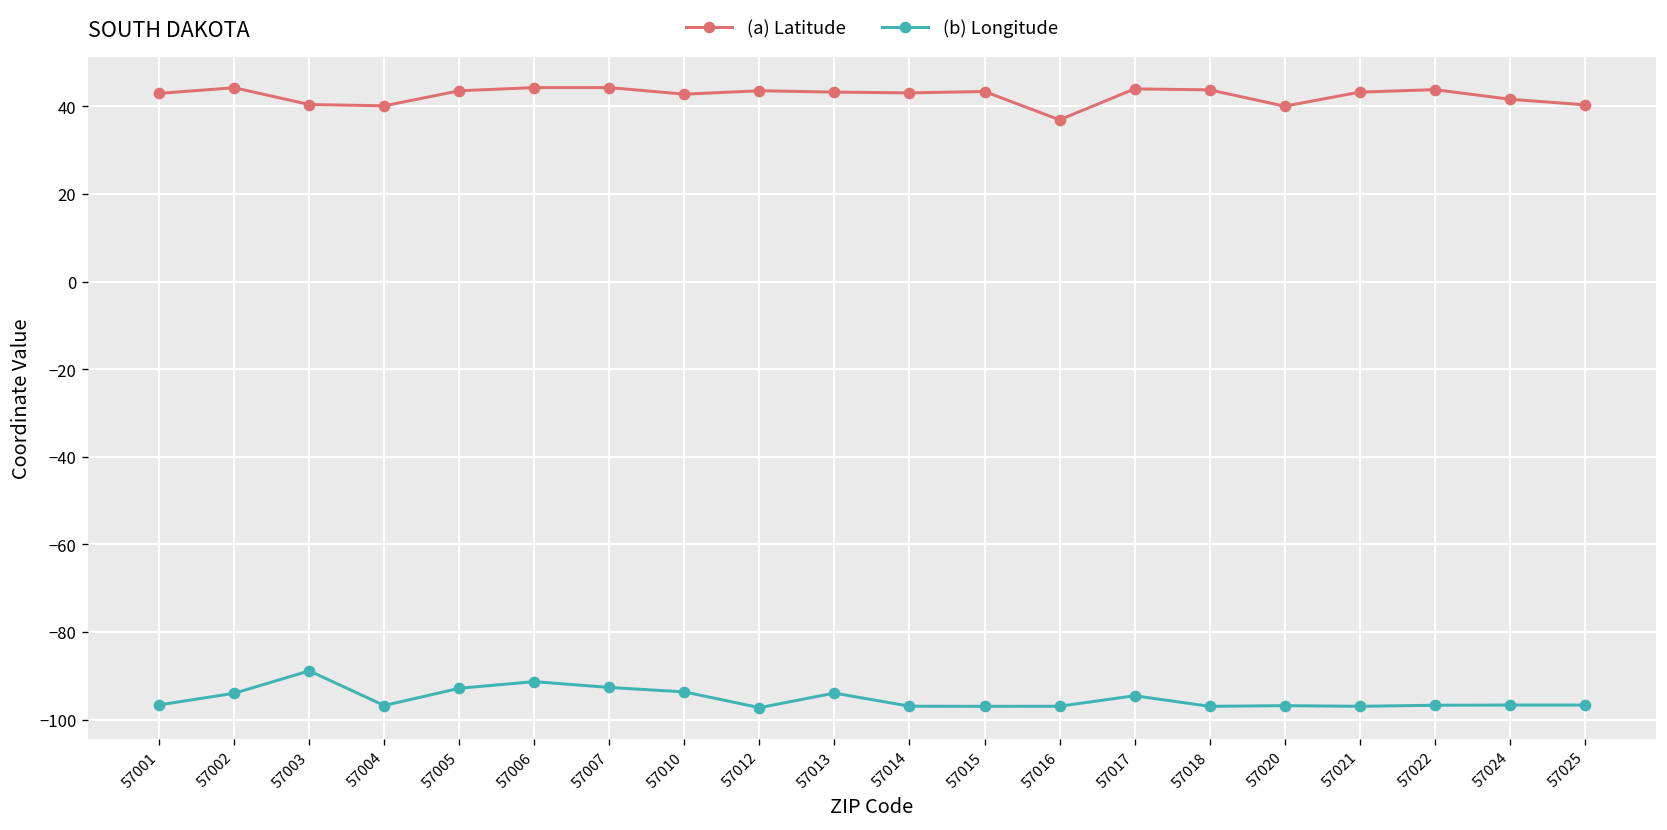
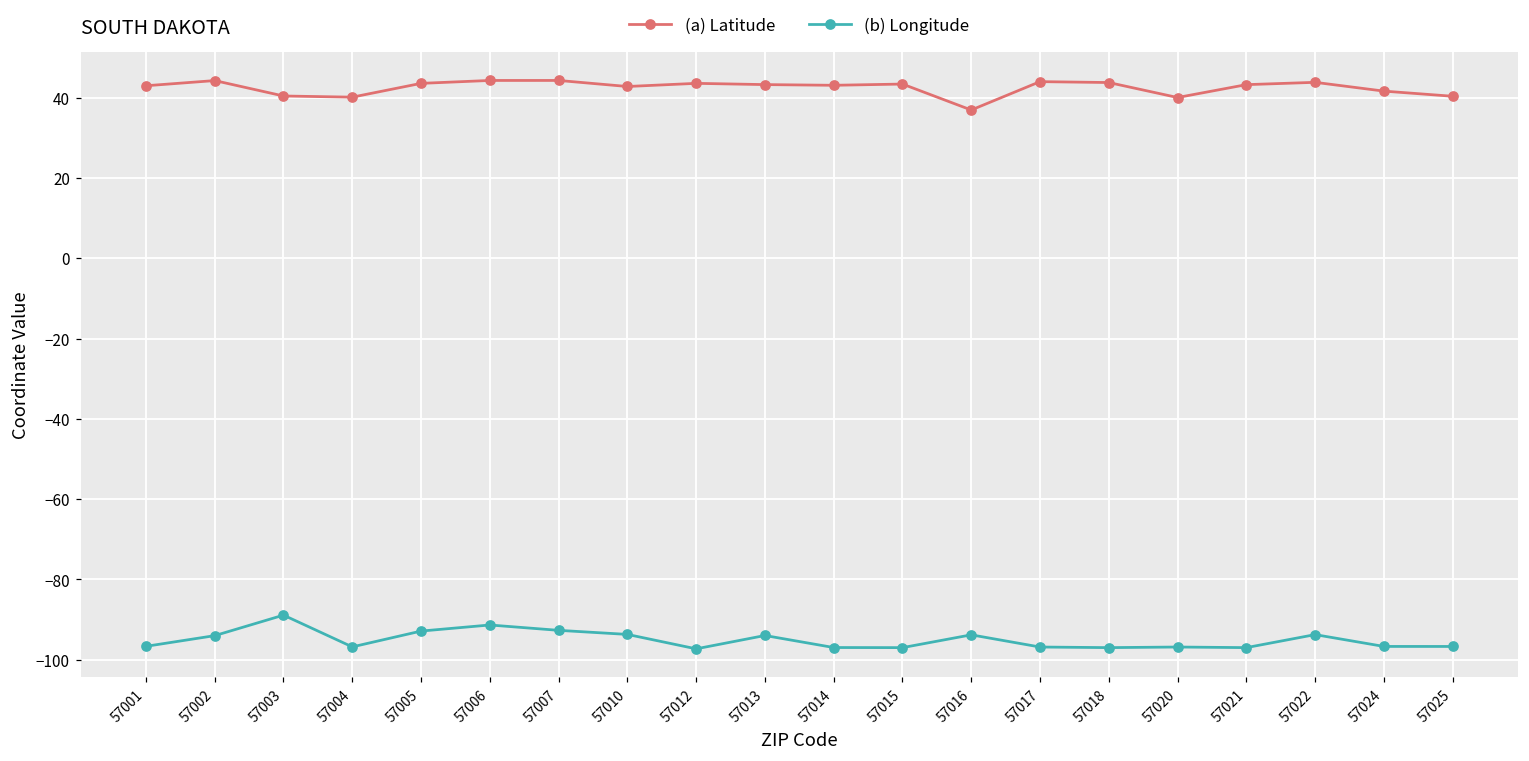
(b) Longitude, 57016: -97 -> -94
(b) Longitude, 57017: -95 -> -97
(b) Longitude, 57022: -97 -> -94
